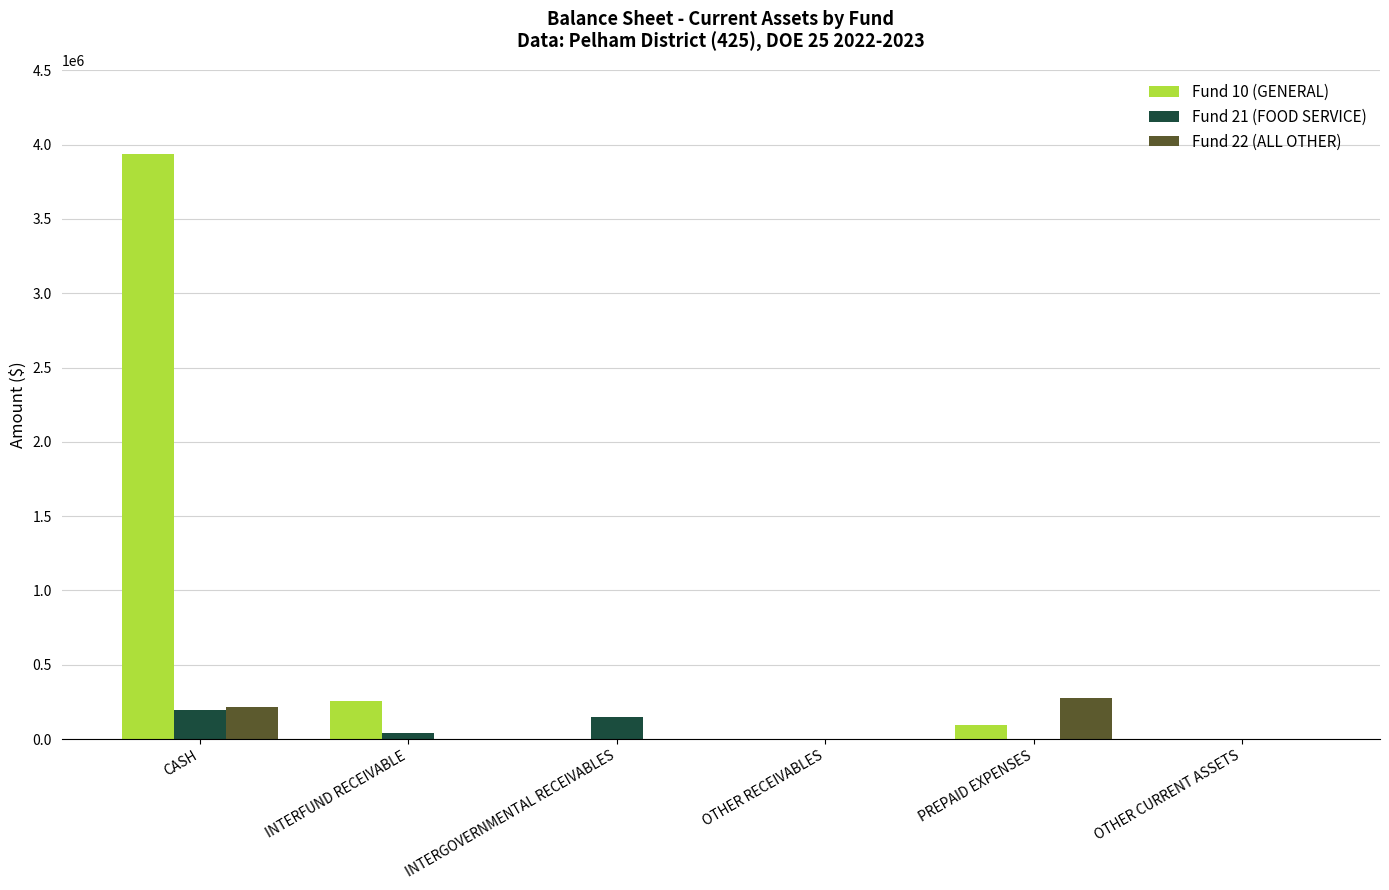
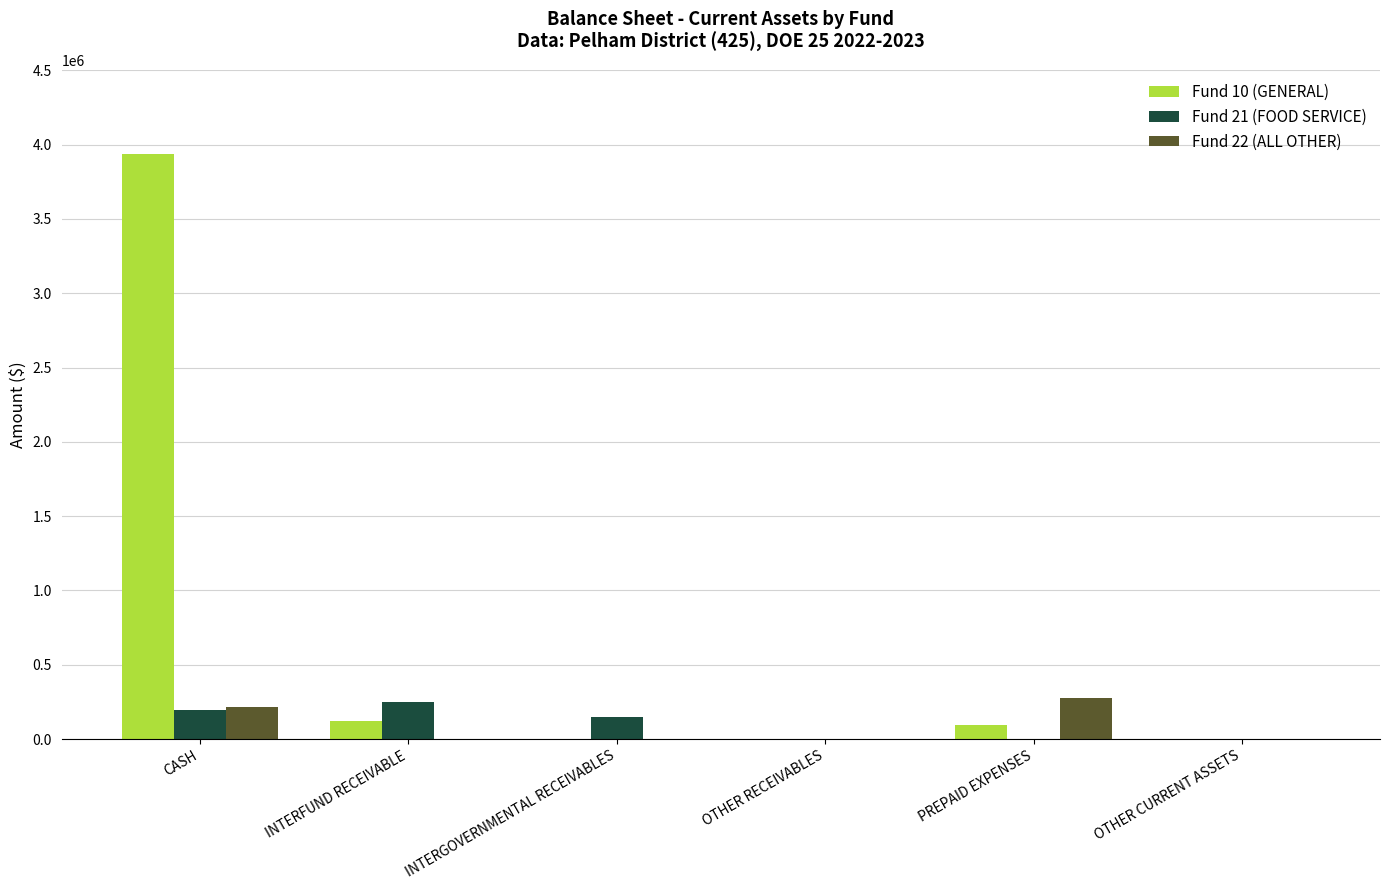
Fund 10 (GENERAL), INTERFUND RECEIVABLE: 250000 -> 120000
Fund 21 (FOOD SERVICE), INTERFUND RECEIVABLE: 40000 -> 250000
